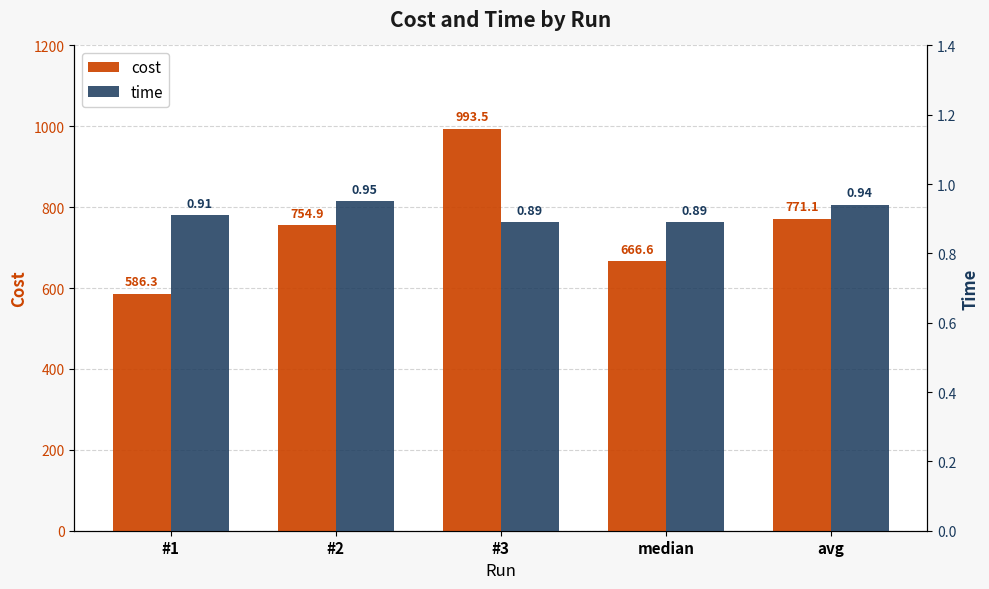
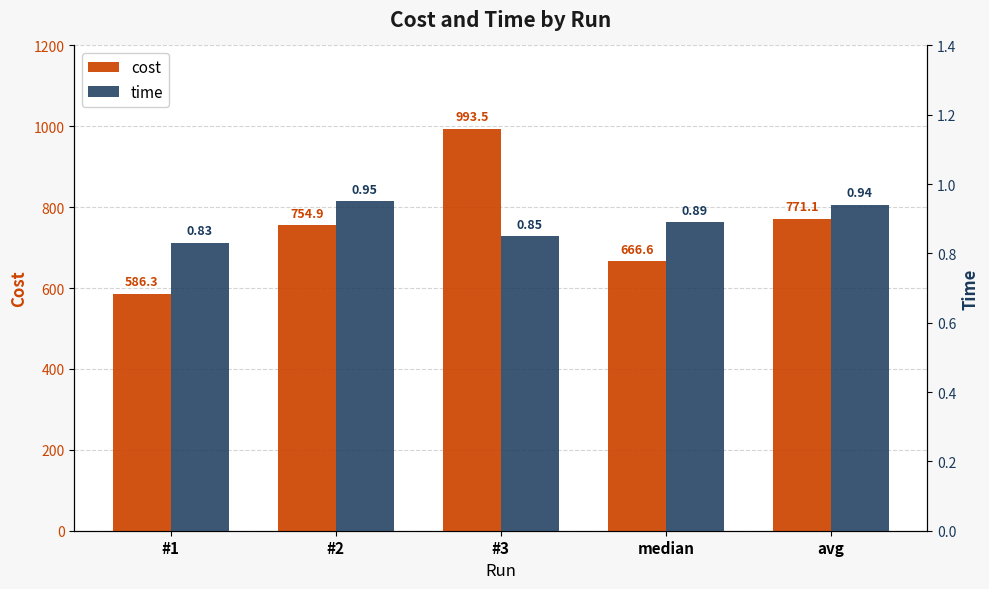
time, #1: 0.91 -> 0.83
time, #3: 0.89 -> 0.85
